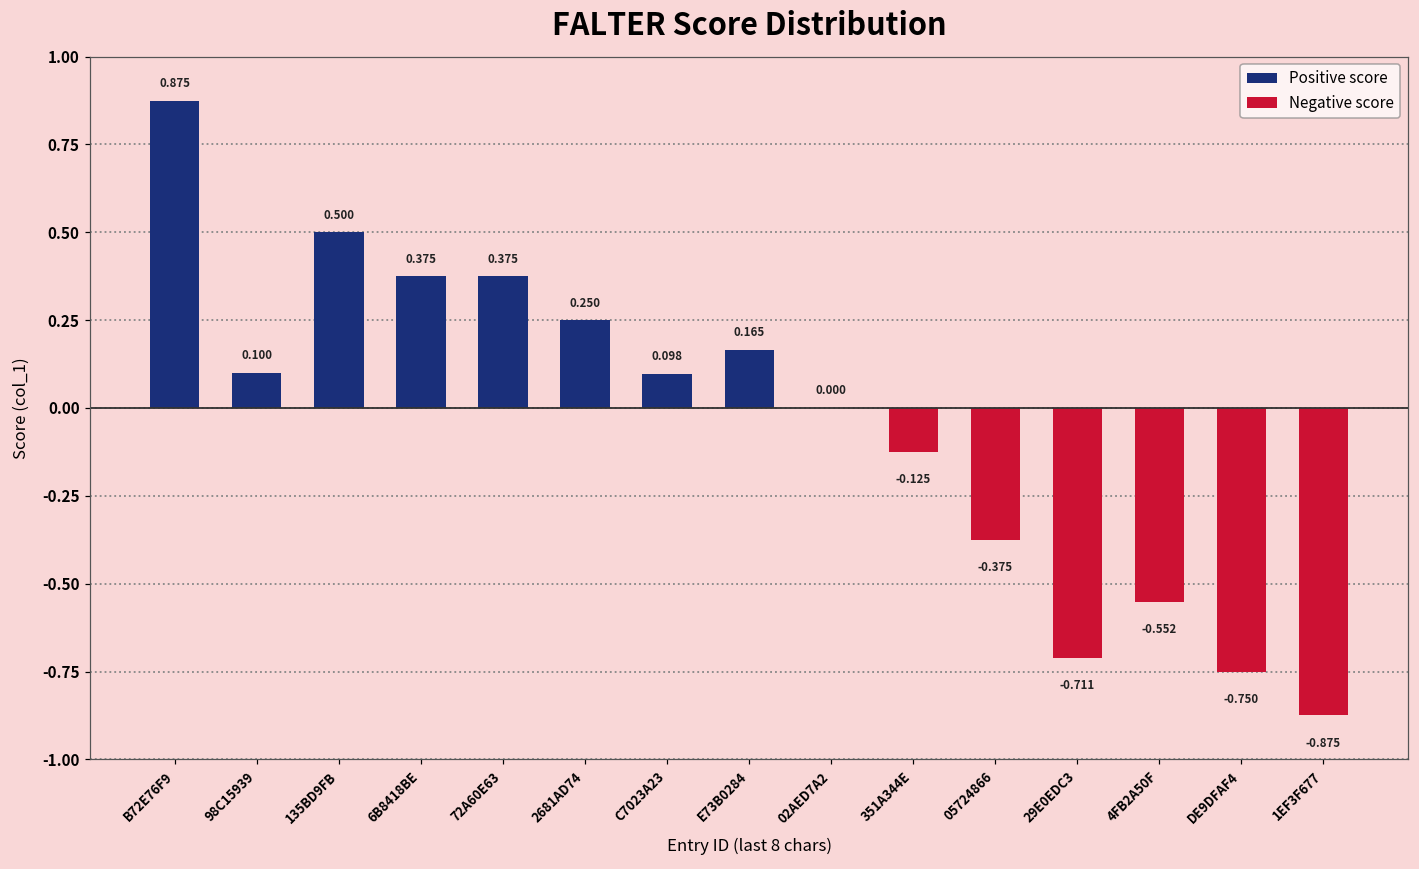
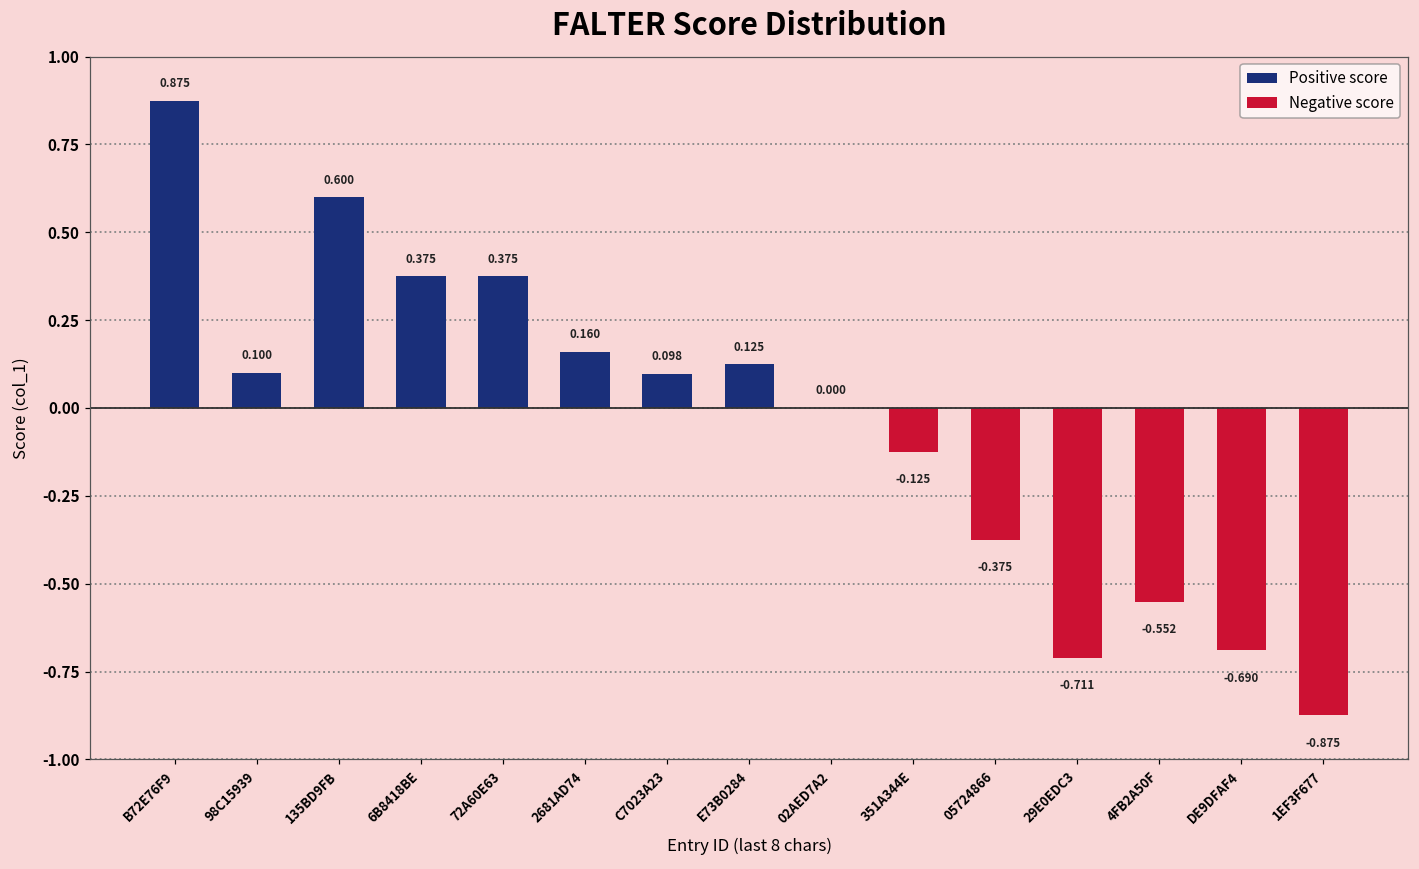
135BD9FB: 0.500 -> 0.600
2681AD74: 0.250 -> 0.160
E73B0284: 0.165 -> 0.125
DE9DFAF4: -0.750 -> -0.690
